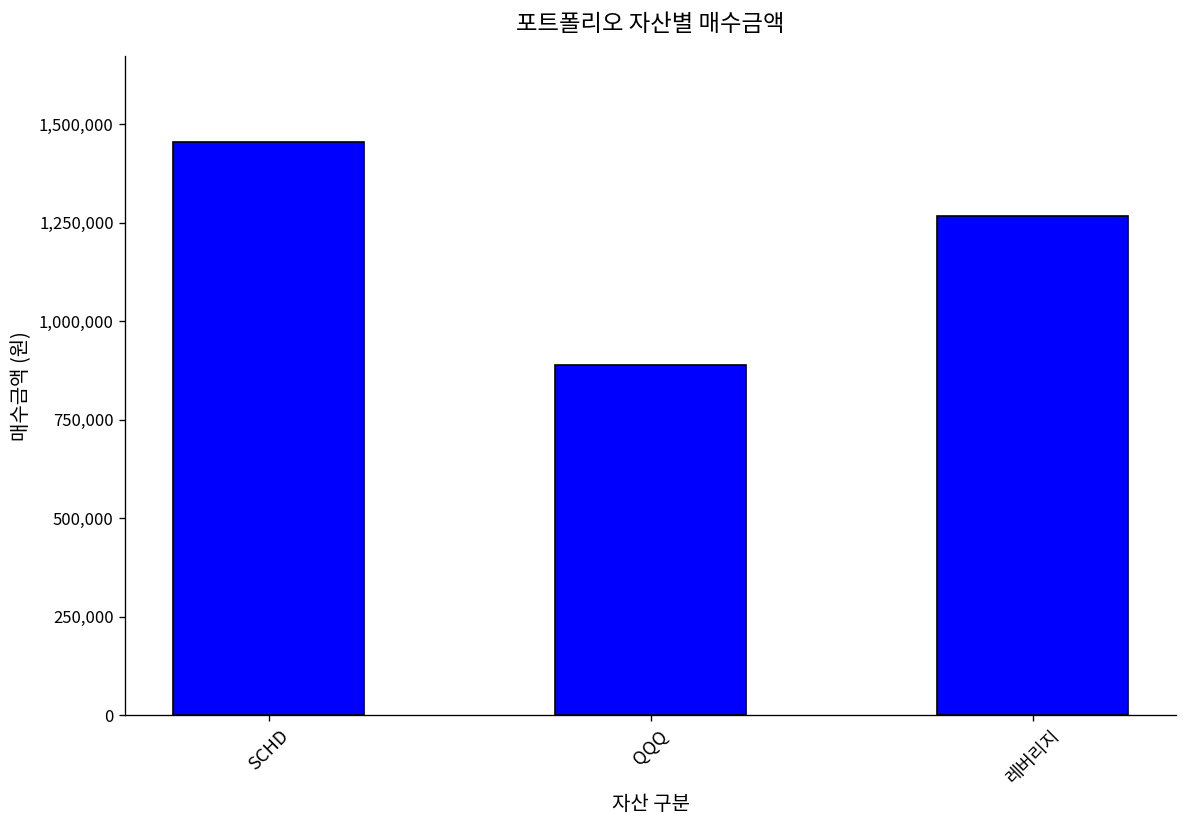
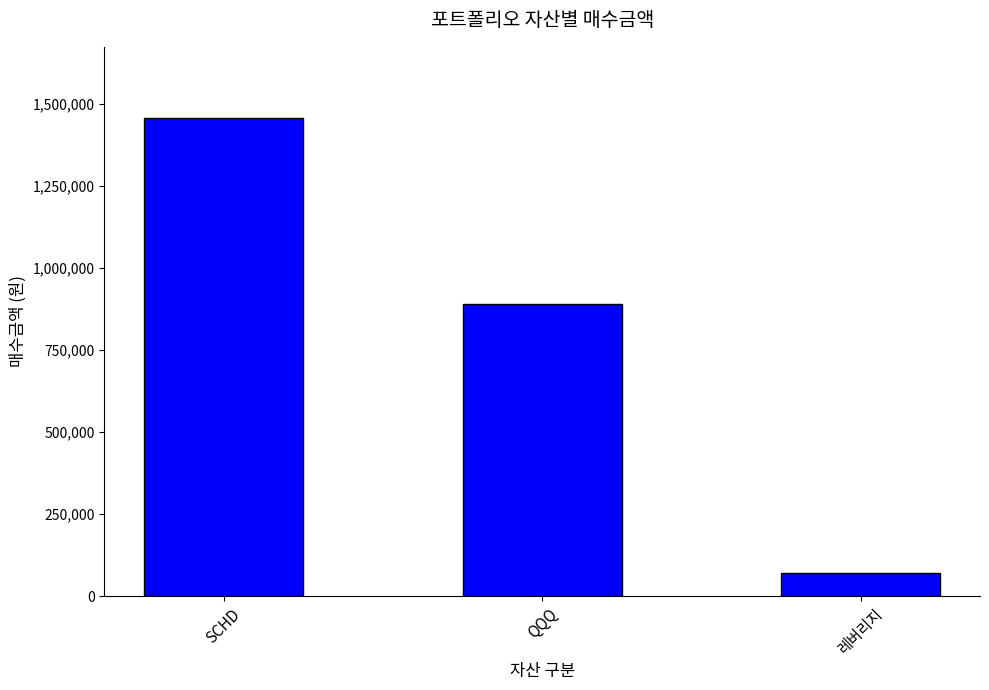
레버리지: 1,270,000 -> 70,000
